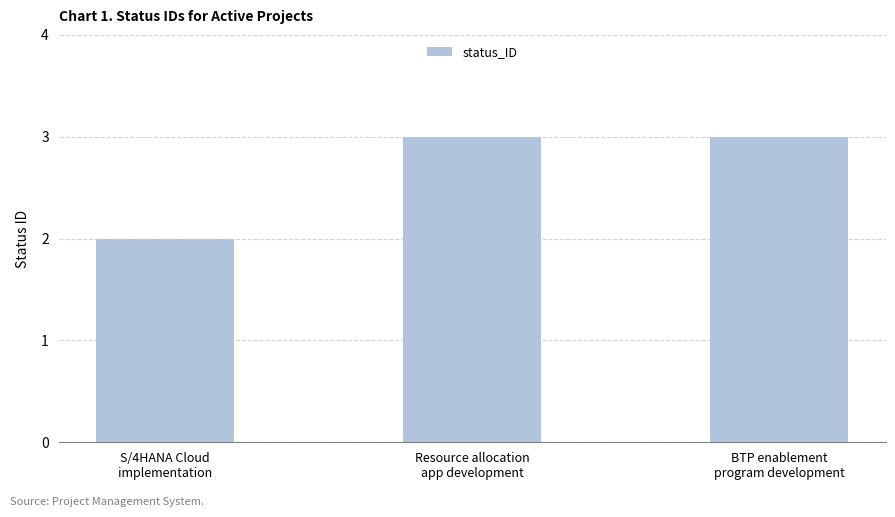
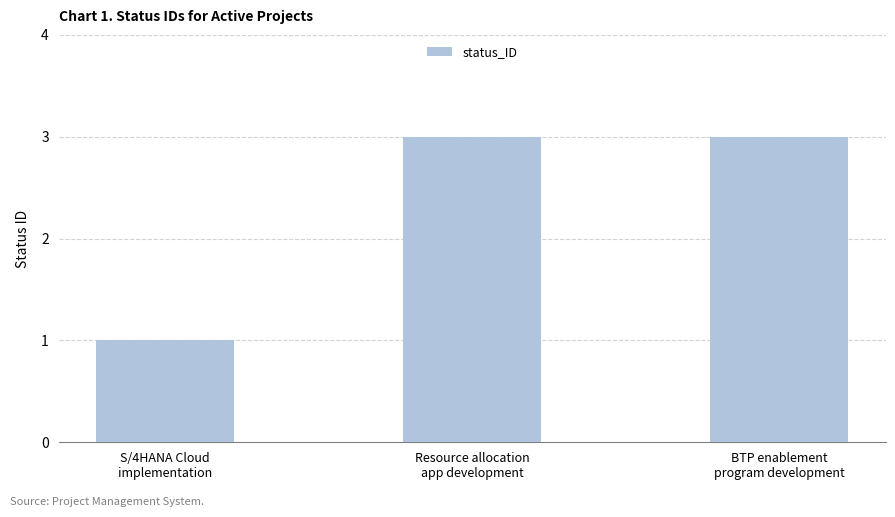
S/4HANA Cloud implementation: 2 -> 1
